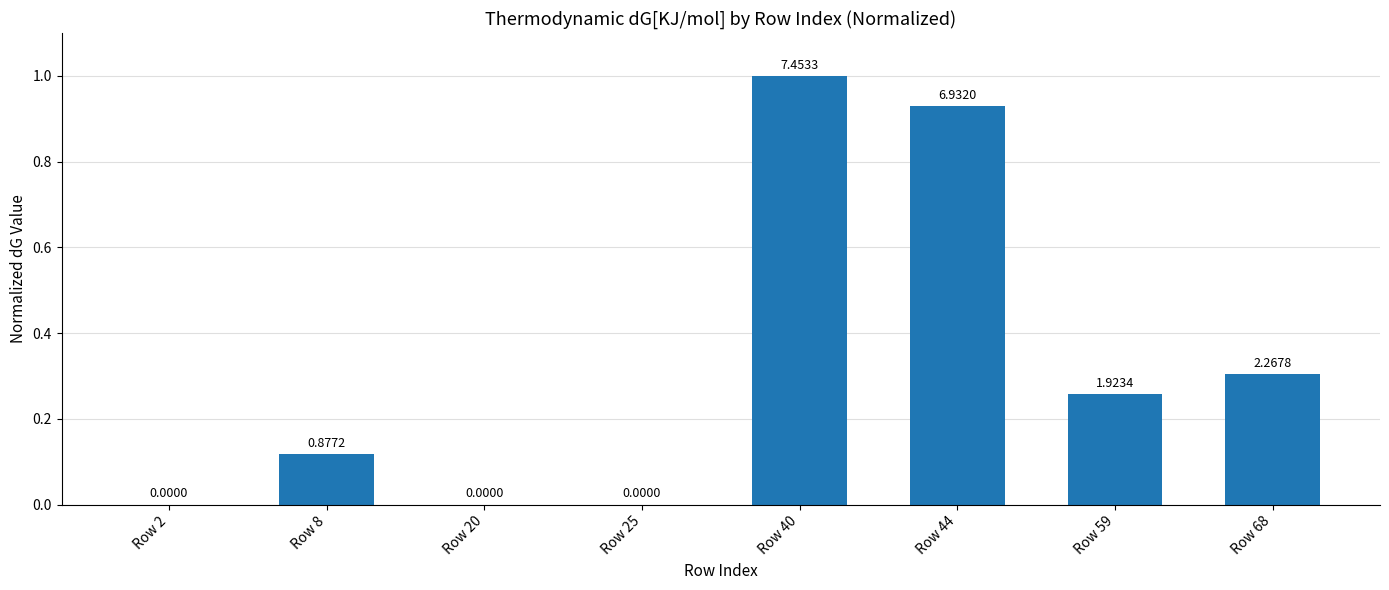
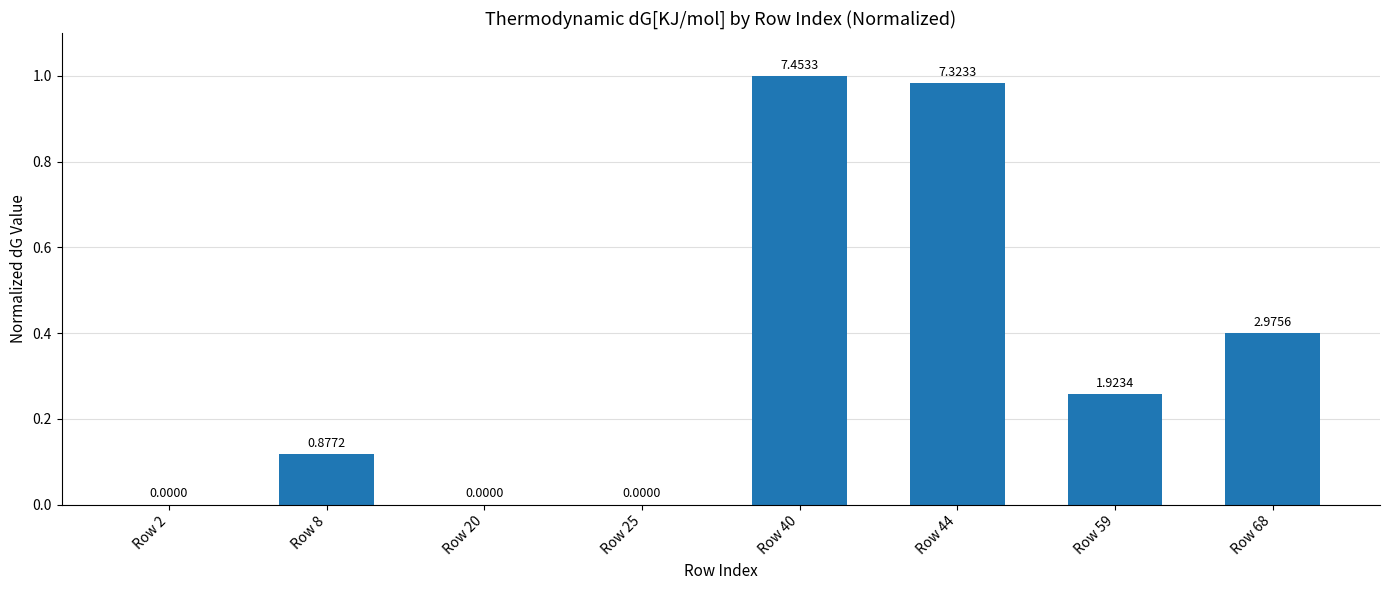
Row 44: 6.9320 -> 7.3233
Row 68: 2.2678 -> 2.9756
